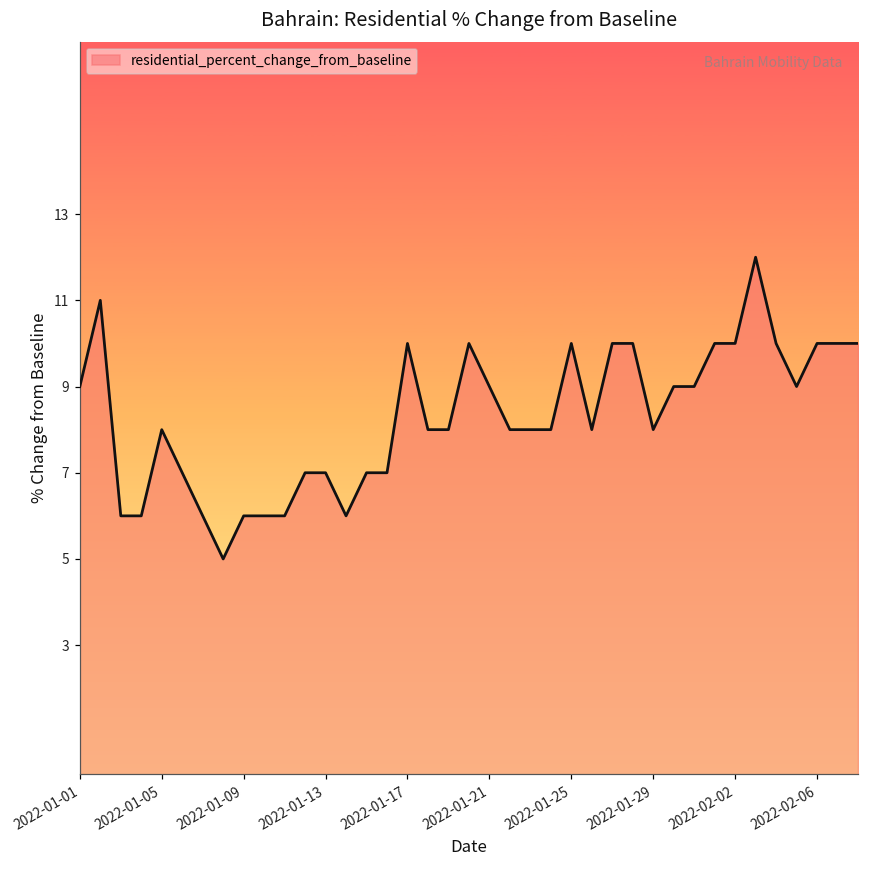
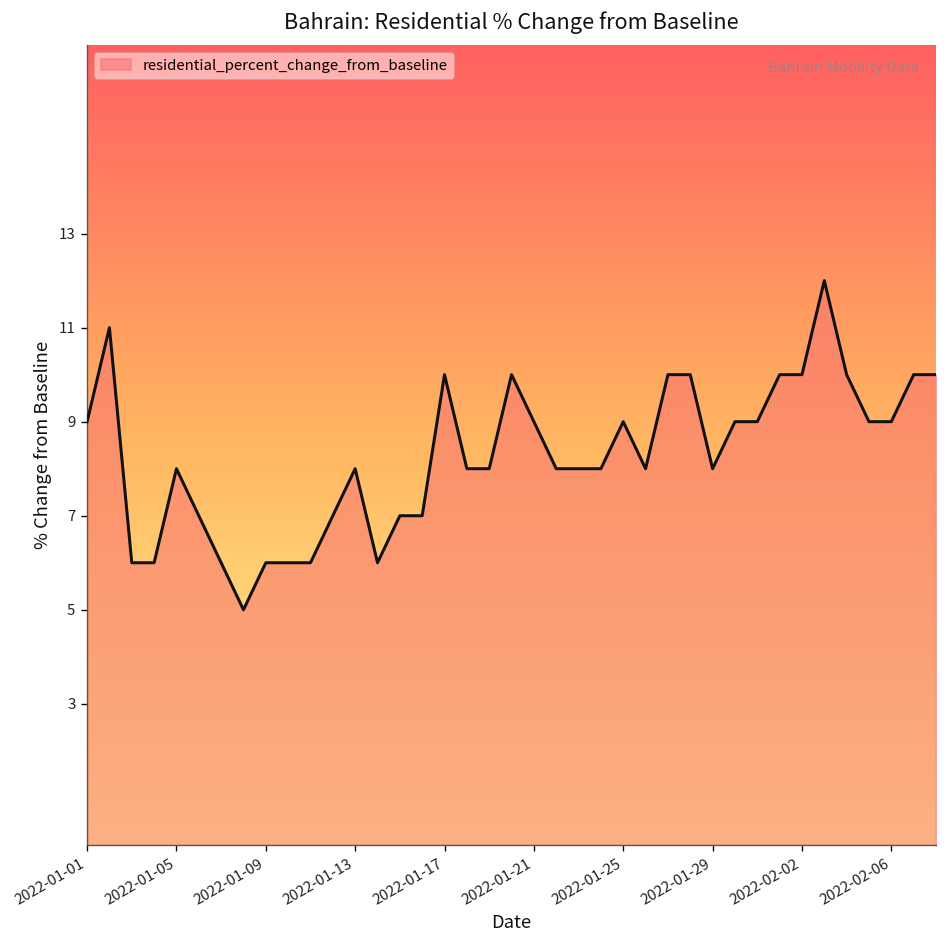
2022-01-13: 7 -> 8
2022-01-25: 10 -> 9
2022-02-06: 10 -> 9
